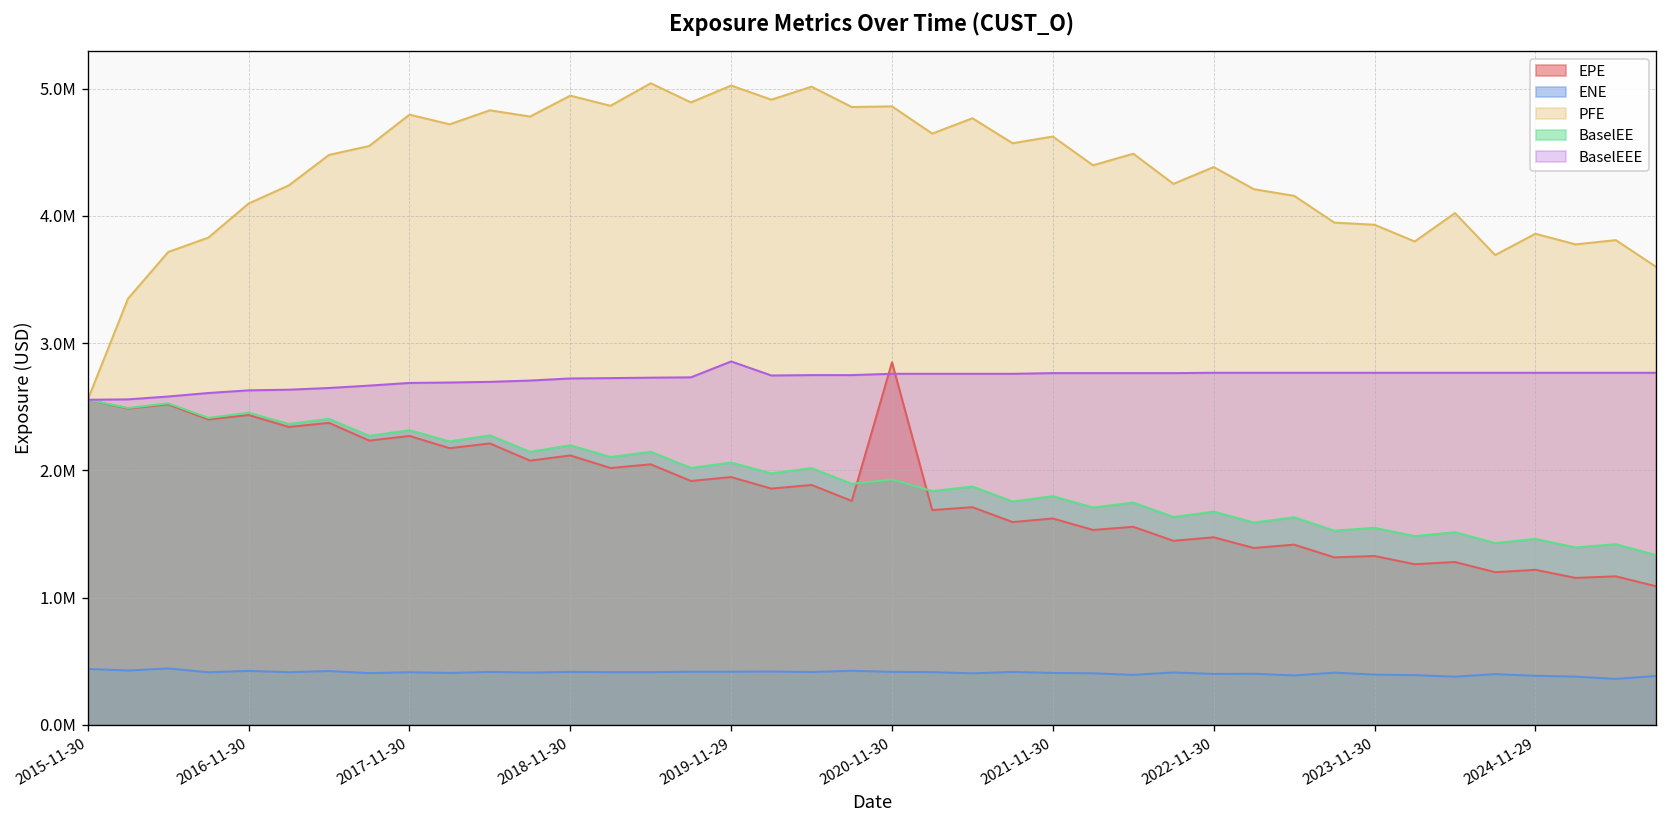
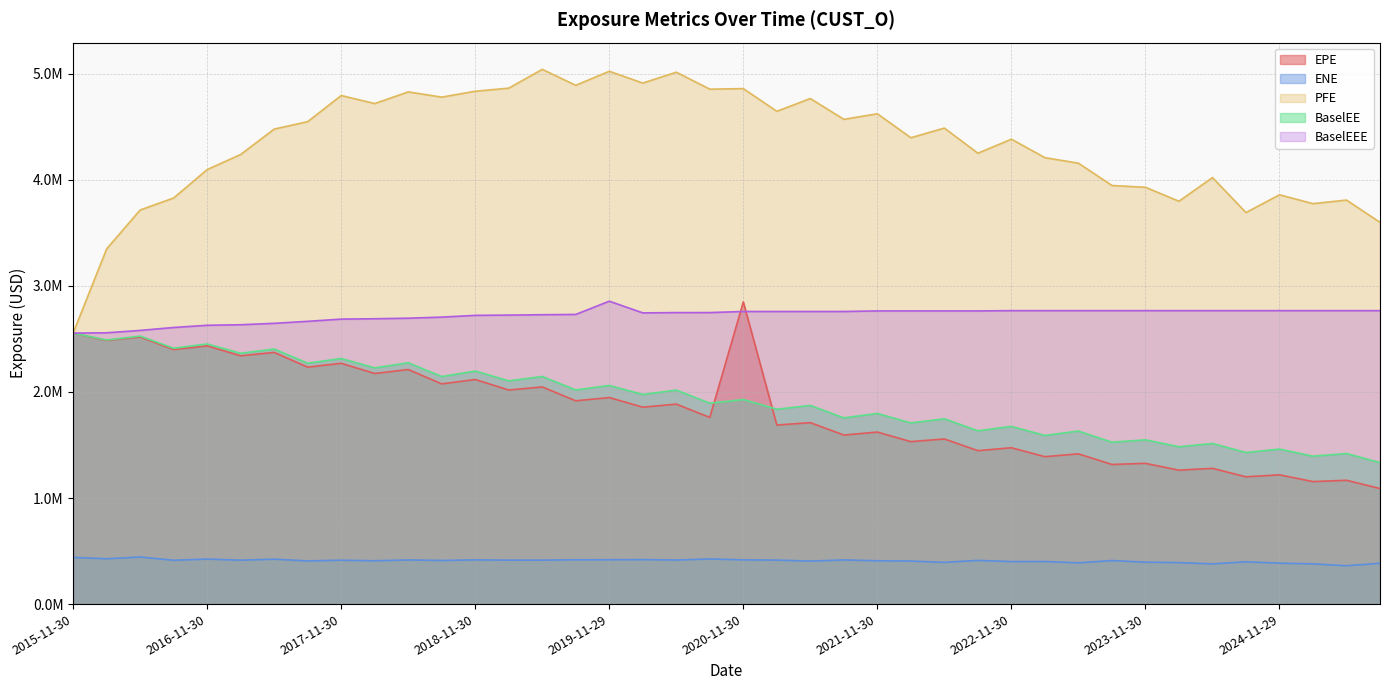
PFE, 2018-11-30: 4940000 -> 4840000
